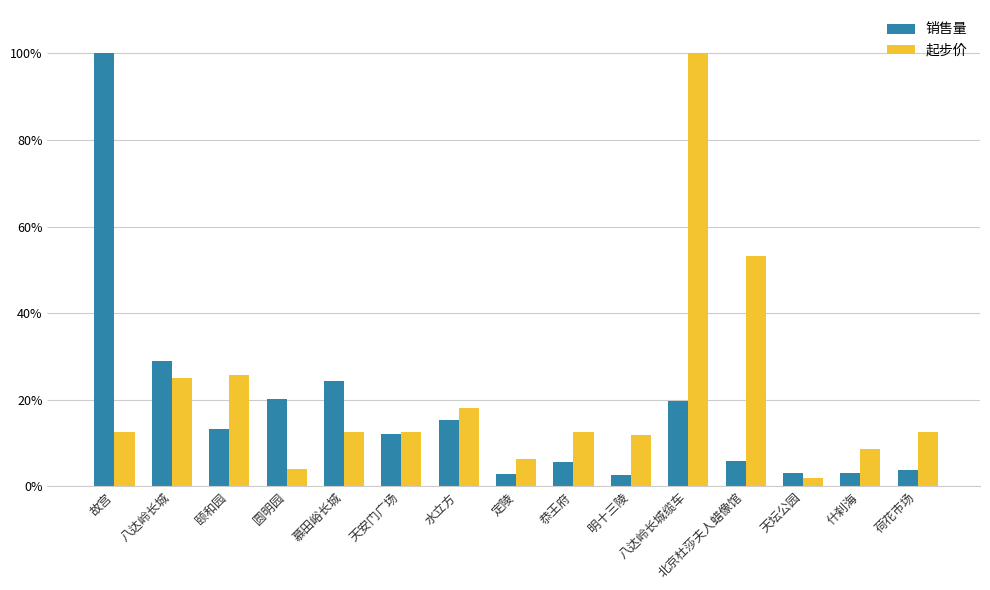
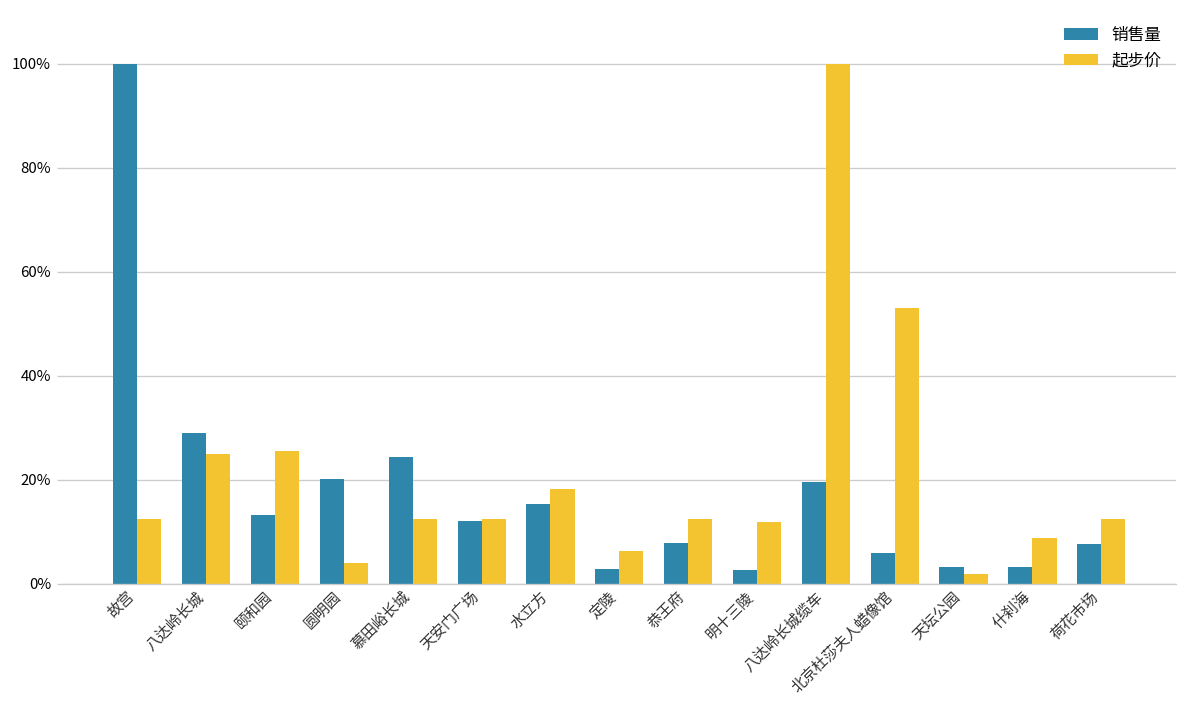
销售量, 恭王府: 6% -> 8%
销售量, 荷花市场: 4% -> 8%
